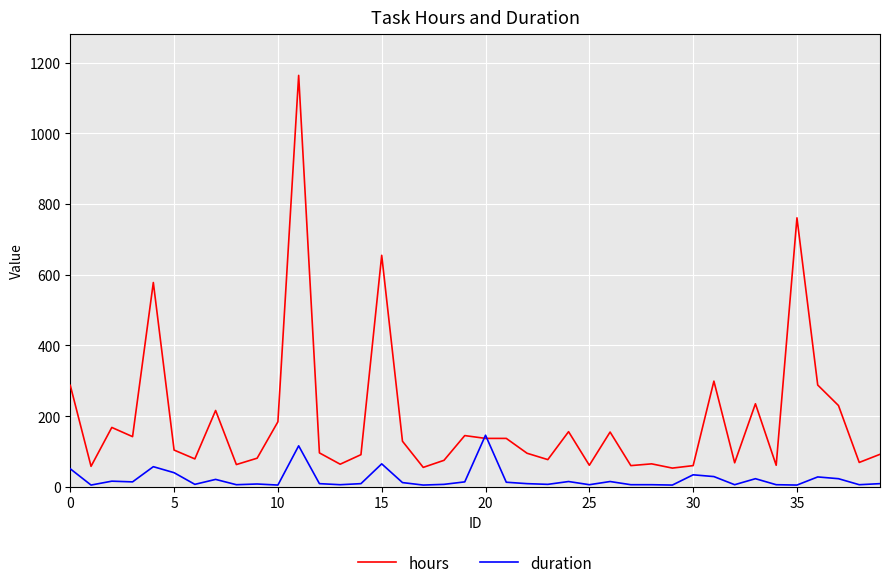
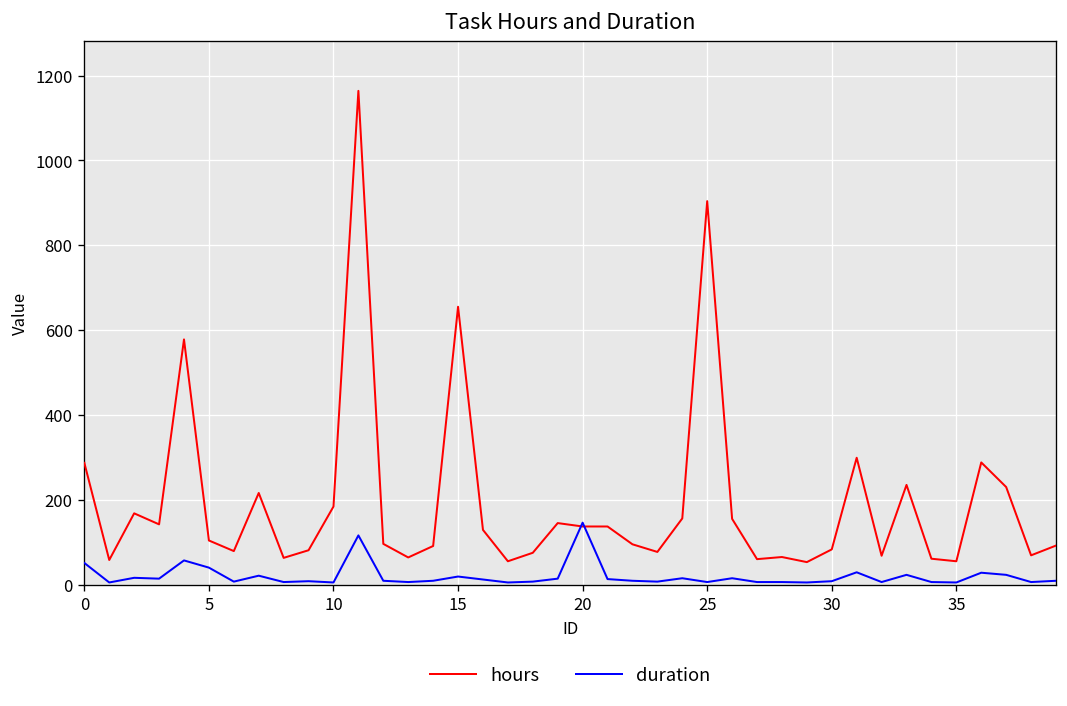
duration, 15: 70 -> 20
hours, 25: 60 -> 900
hours, 30: 60 -> 80
duration, 30: 30 -> 10
hours, 35: 760 -> 60
